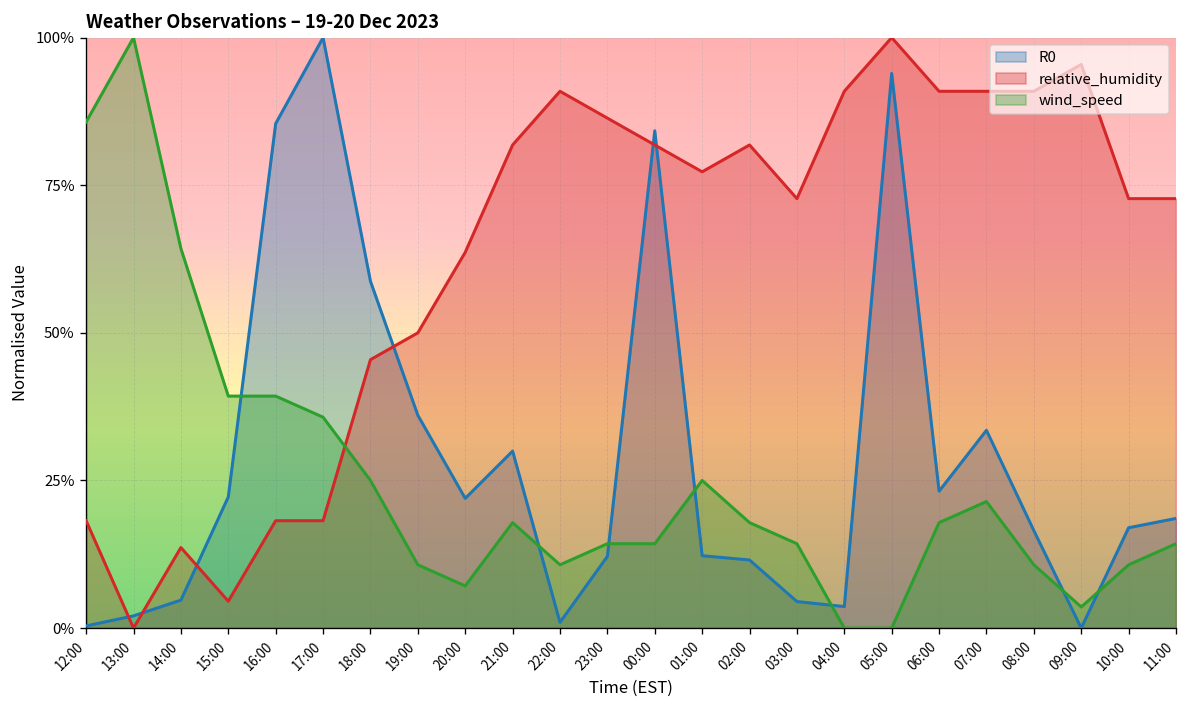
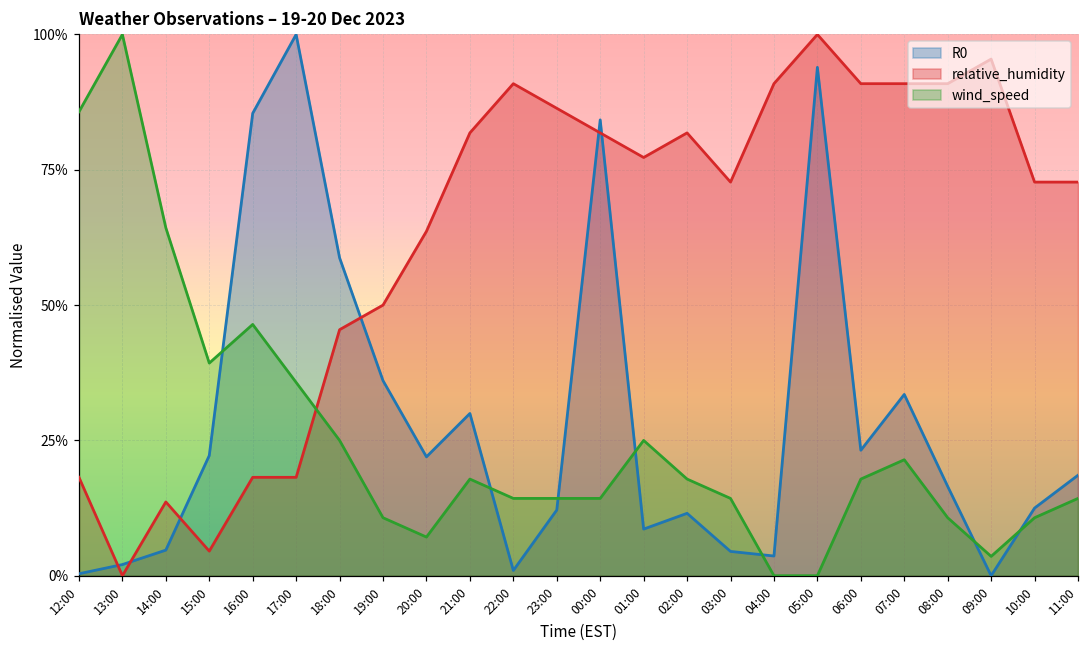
wind_speed, 16:00: 39% -> 46%
wind_speed, 22:00: 11% -> 14%
R0, 01:00: 12% -> 9%
R0, 10:00: 17% -> 13%
